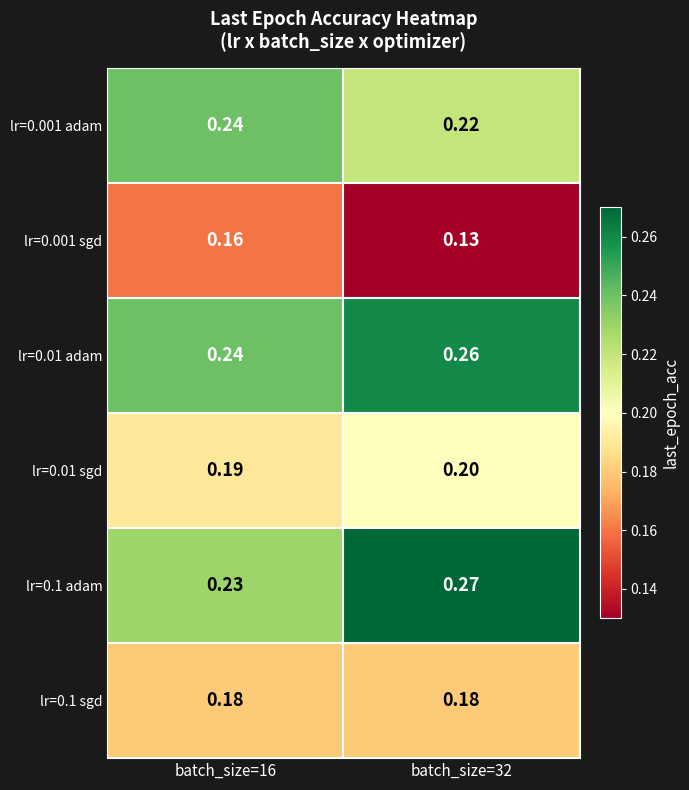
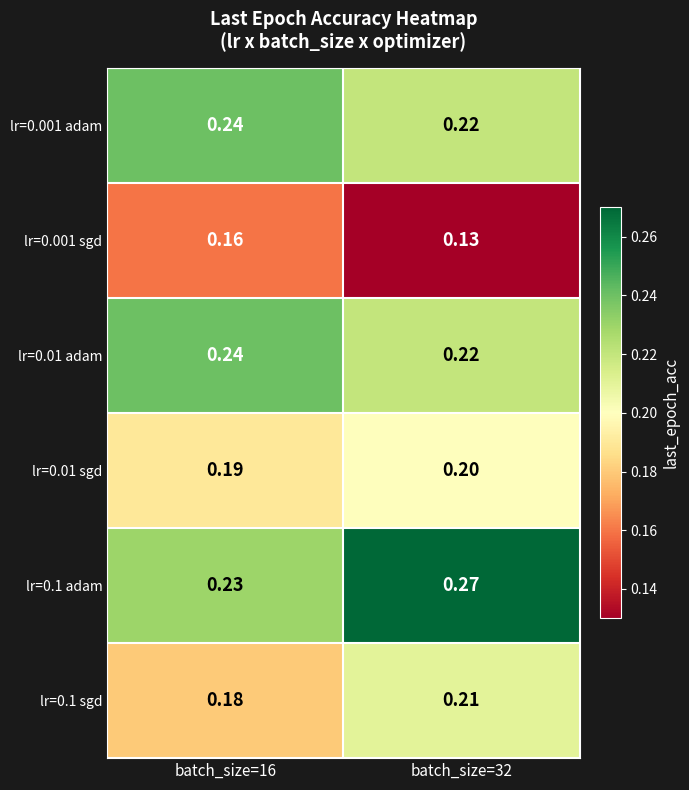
lr=0.01 adam, batch_size=32: 0.26 -> 0.22
lr=0.1 sgd, batch_size=32: 0.18 -> 0.21
